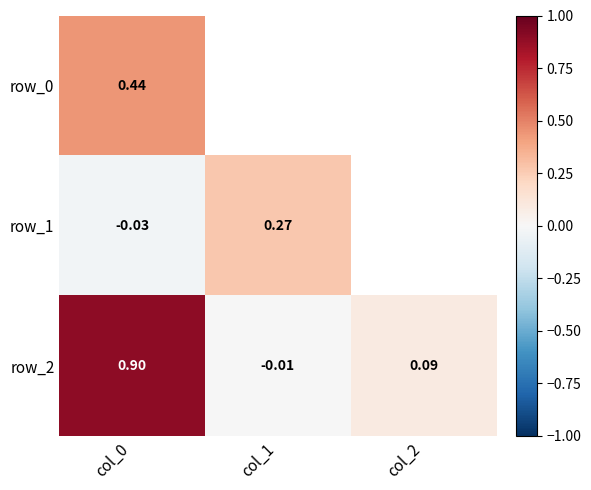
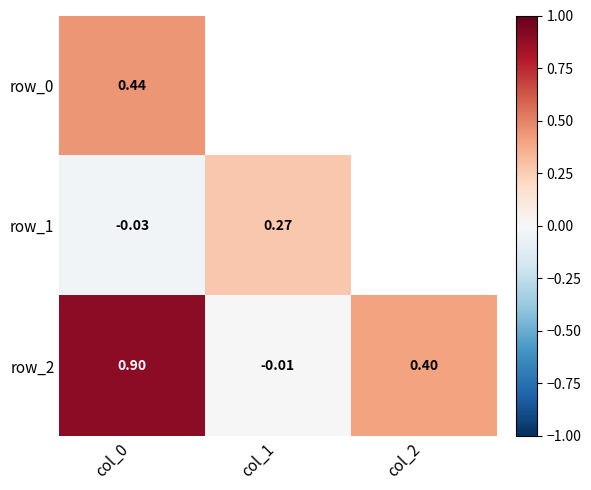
row_2, col_2: 0.09 -> 0.40
